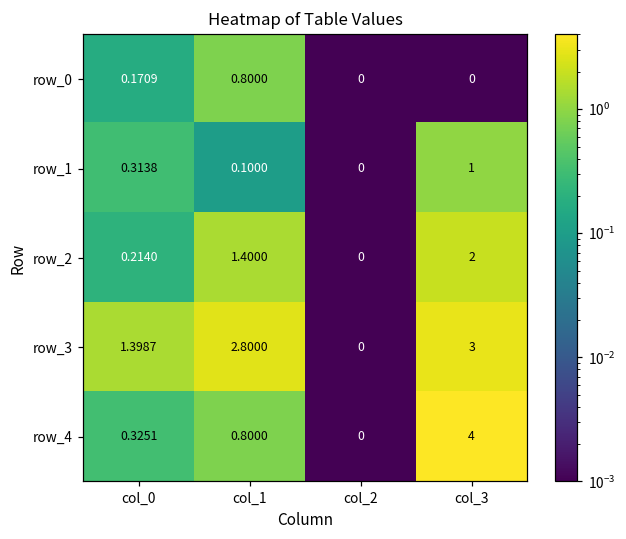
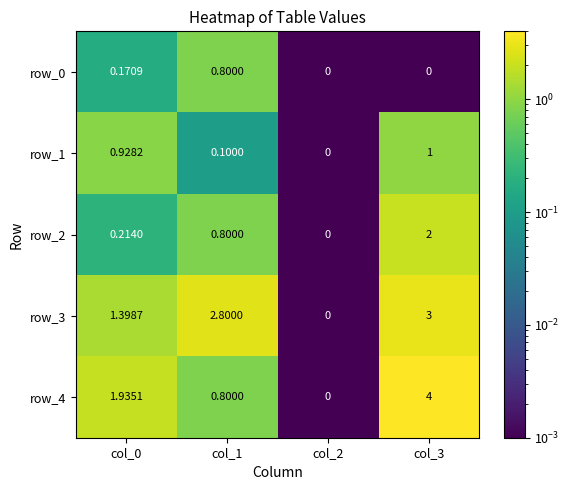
row_1, col_0: 0.3138 -> 0.9282
row_2, col_1: 1.4000 -> 0.8000
row_4, col_0: 0.3251 -> 1.9351
